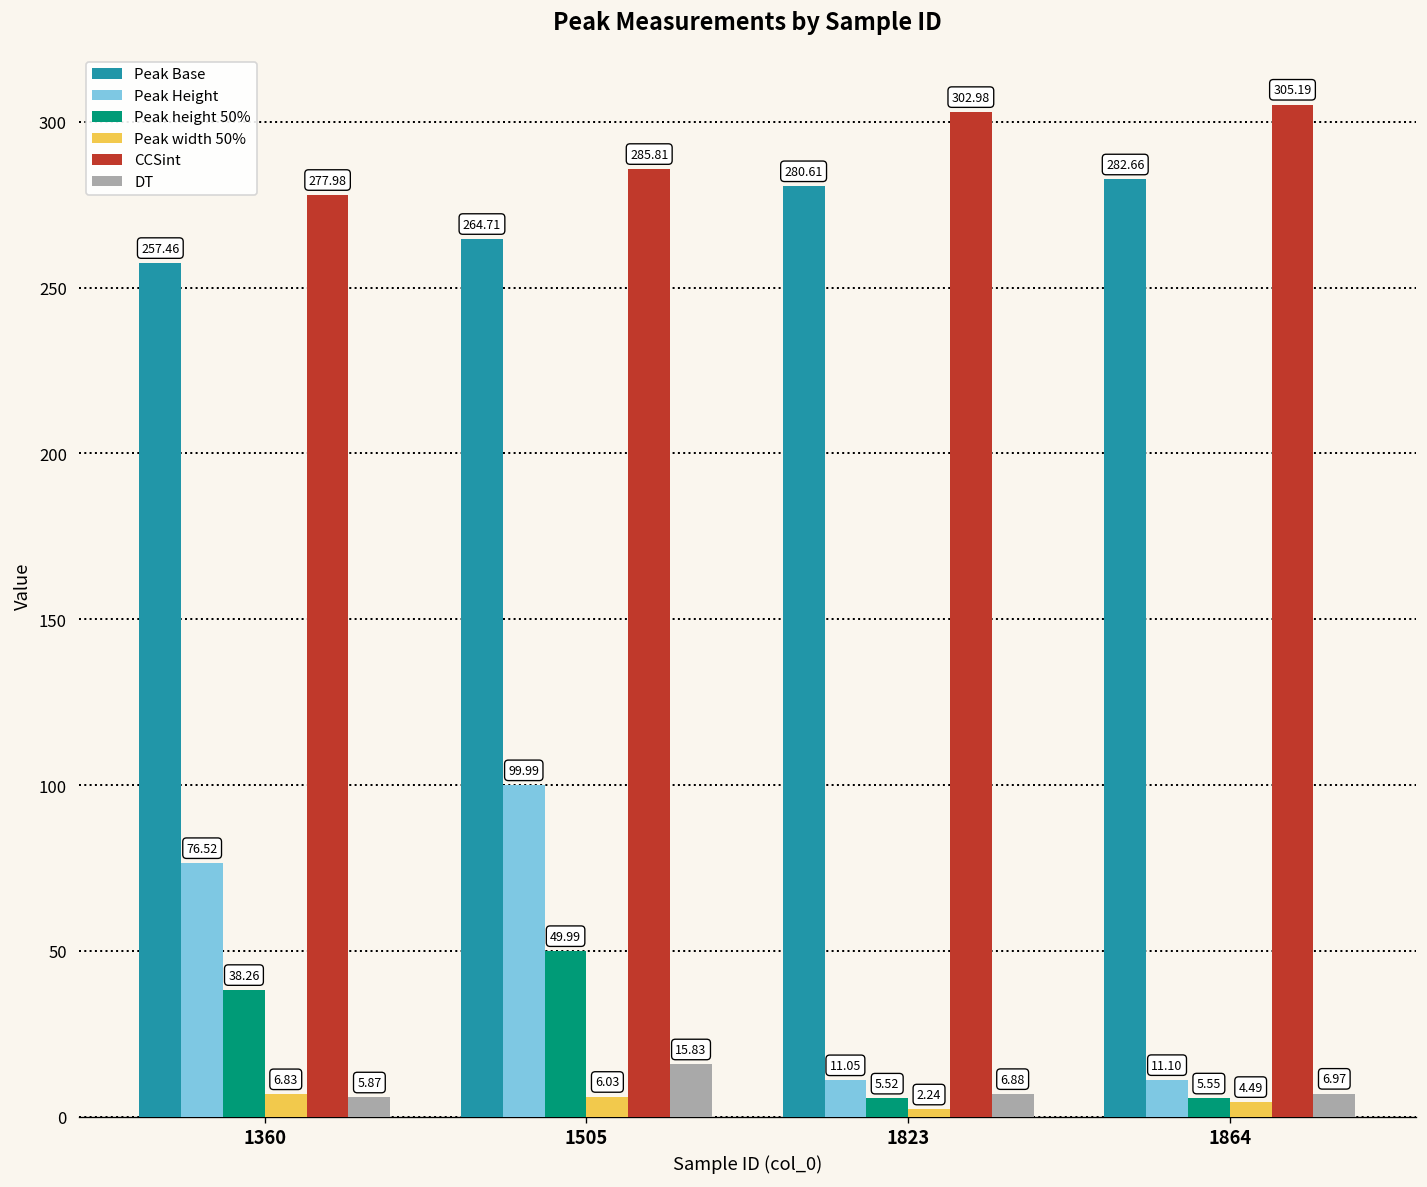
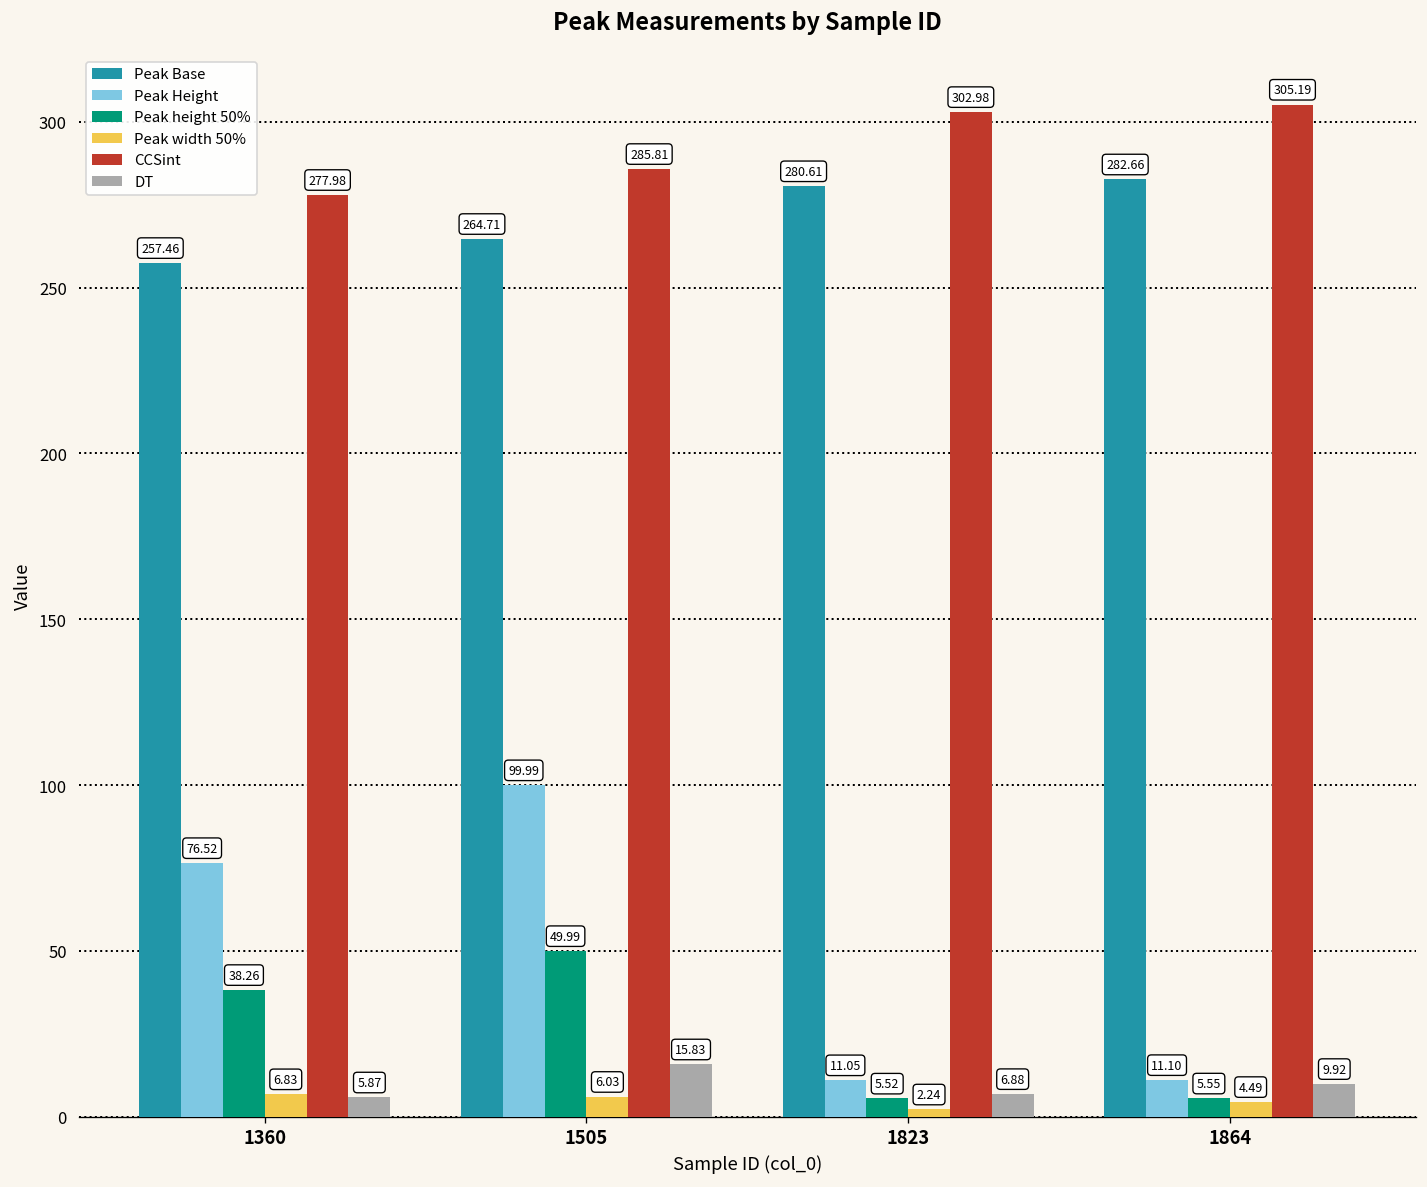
DT, 1864: 6.97 -> 9.92
